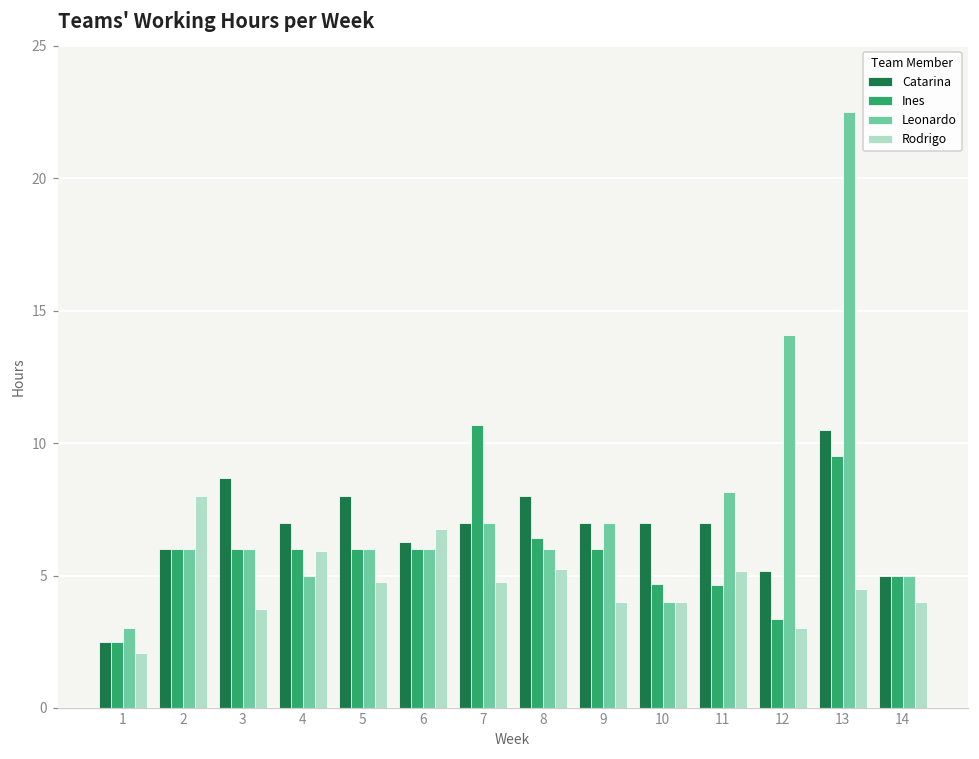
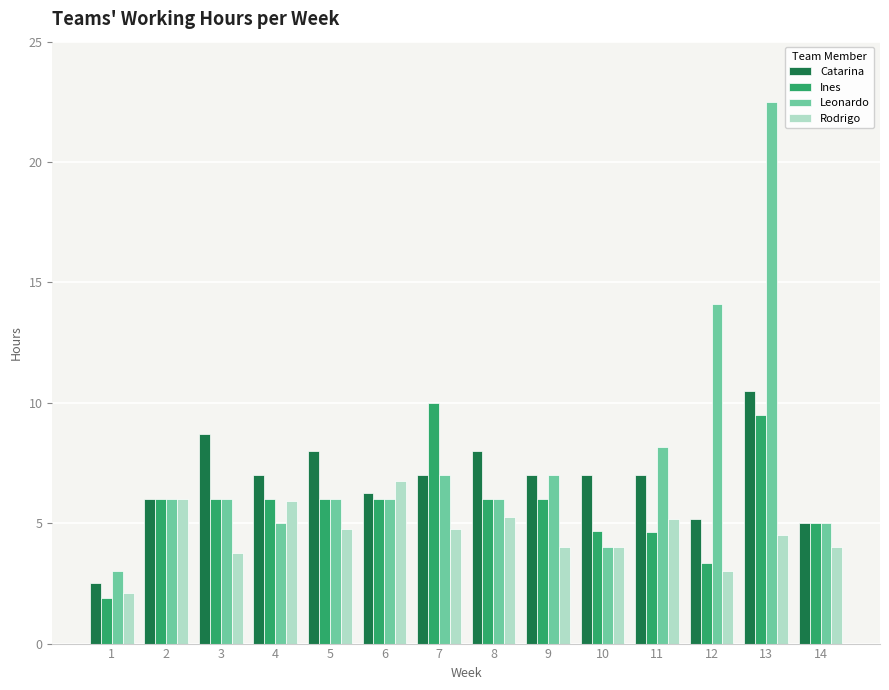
Ines, 1: 2.5 -> 1.9
Rodrigo, 2: 8 -> 6
Ines, 7: 10.7 -> 10.0
Ines, 8: 6.4 -> 6.0
